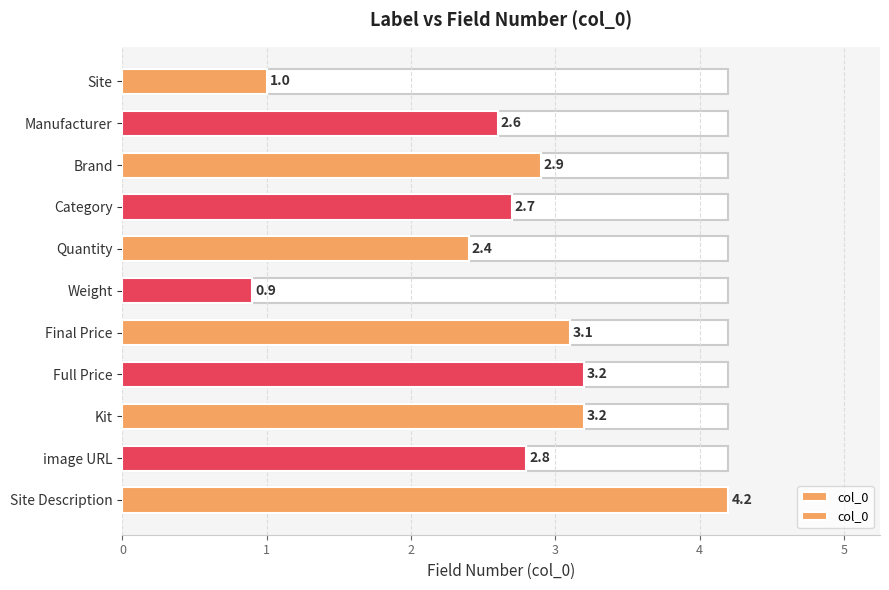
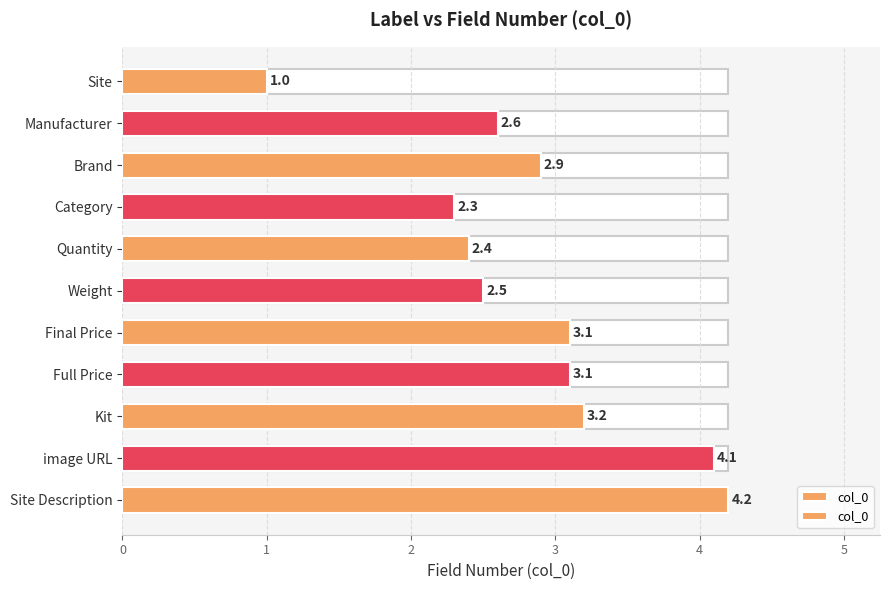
col_0, Category: 2.7 -> 2.3
col_0, Weight: 0.9 -> 2.5
col_0, Full Price: 3.2 -> 3.1
col_0, image URL: 2.8 -> 4.1
